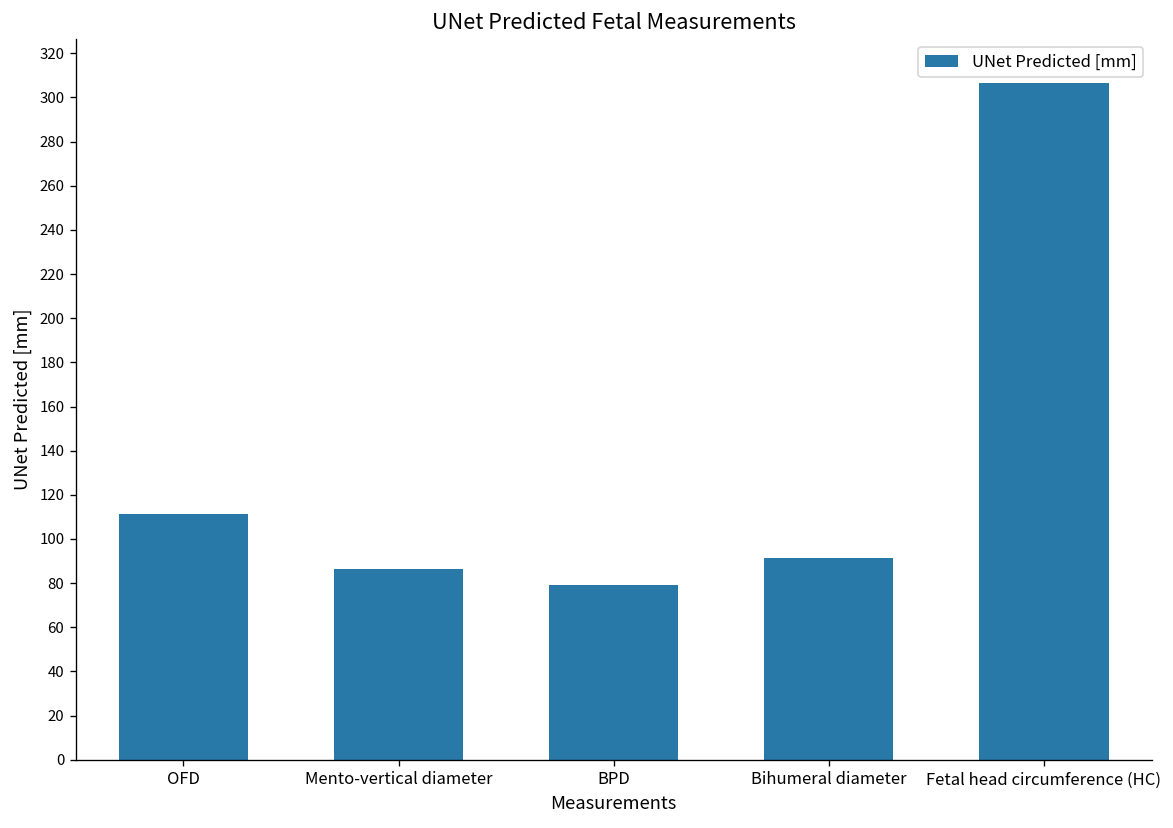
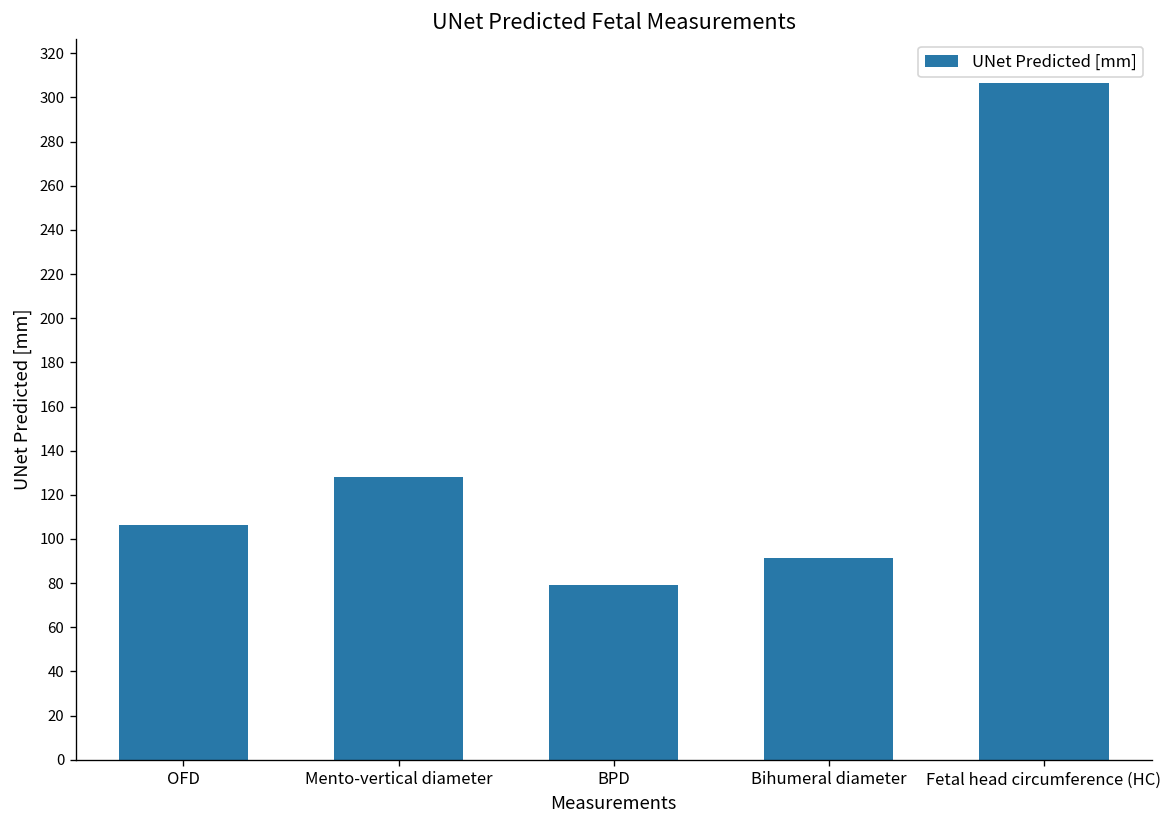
OFD: 111 -> 106
Mento-vertical diameter: 86 -> 128
